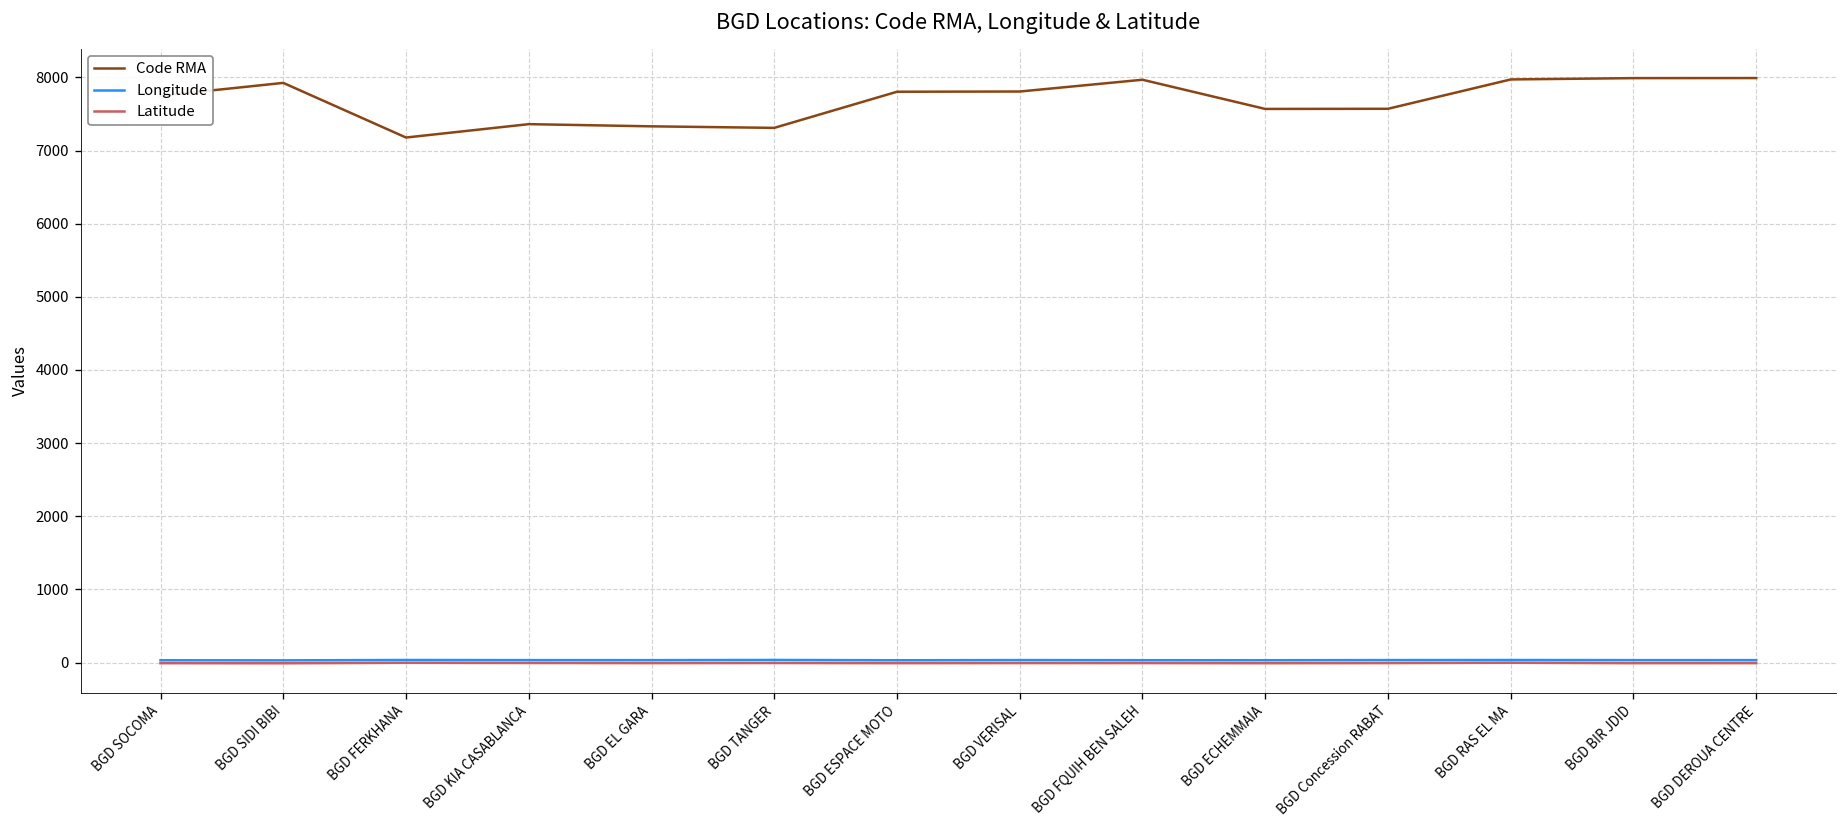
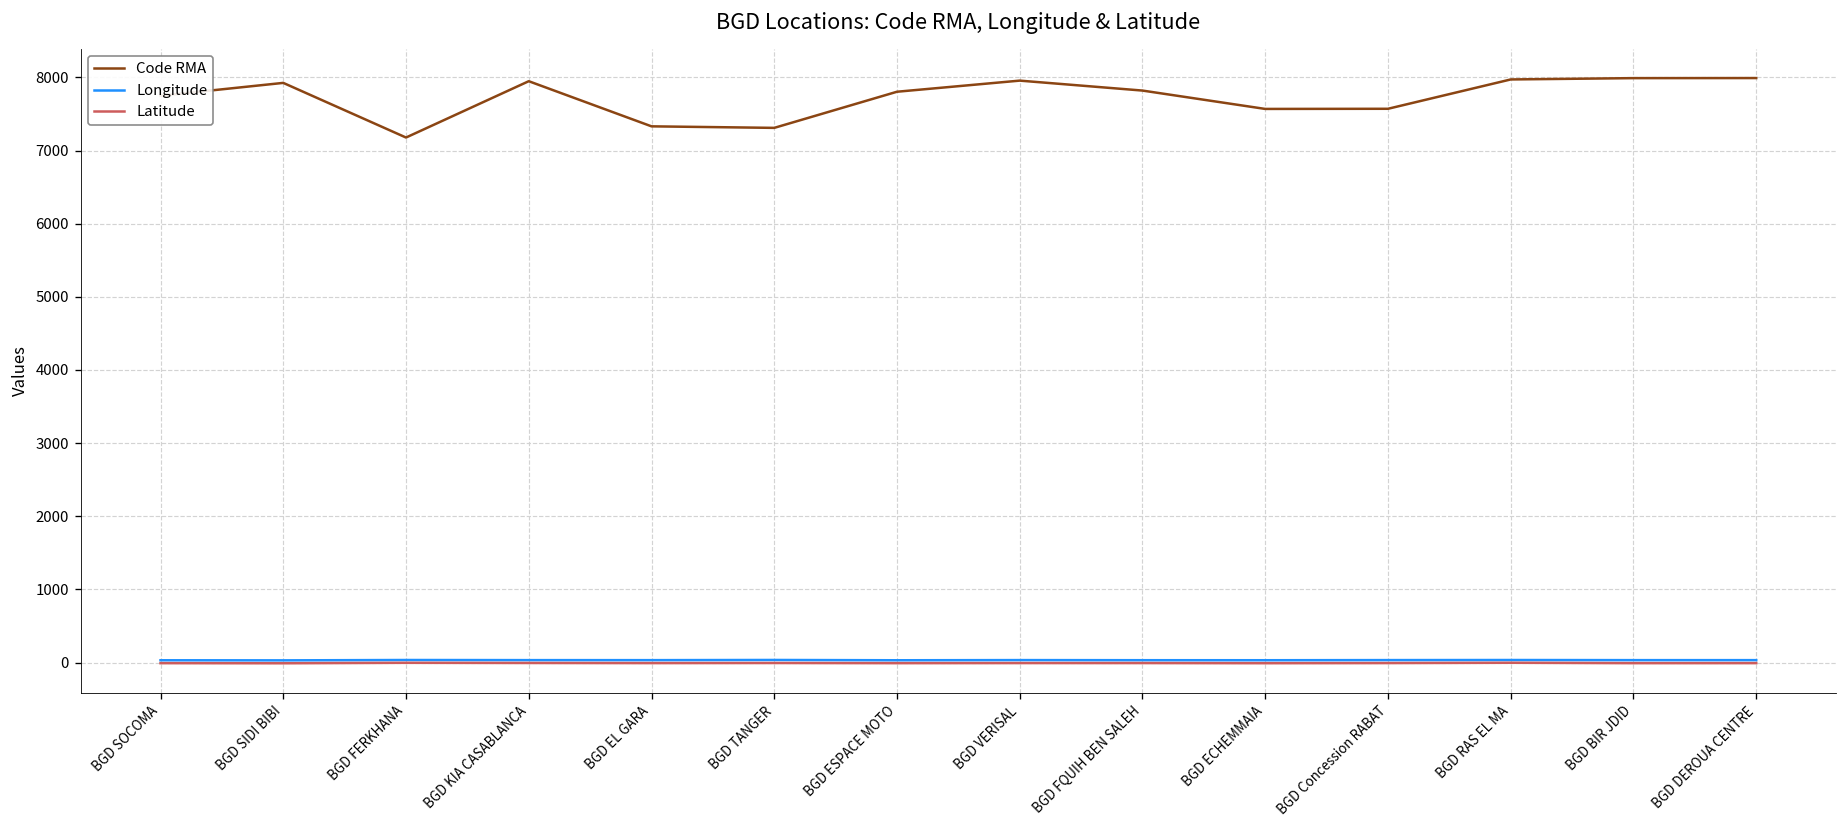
Code RMA, BGD KIA CASABLANCA: 7400 -> 7900
Code RMA, BGD VERISAL: 7800 -> 8000
Code RMA, BGD FQUIH BEN SALEH: 8000 -> 7800
